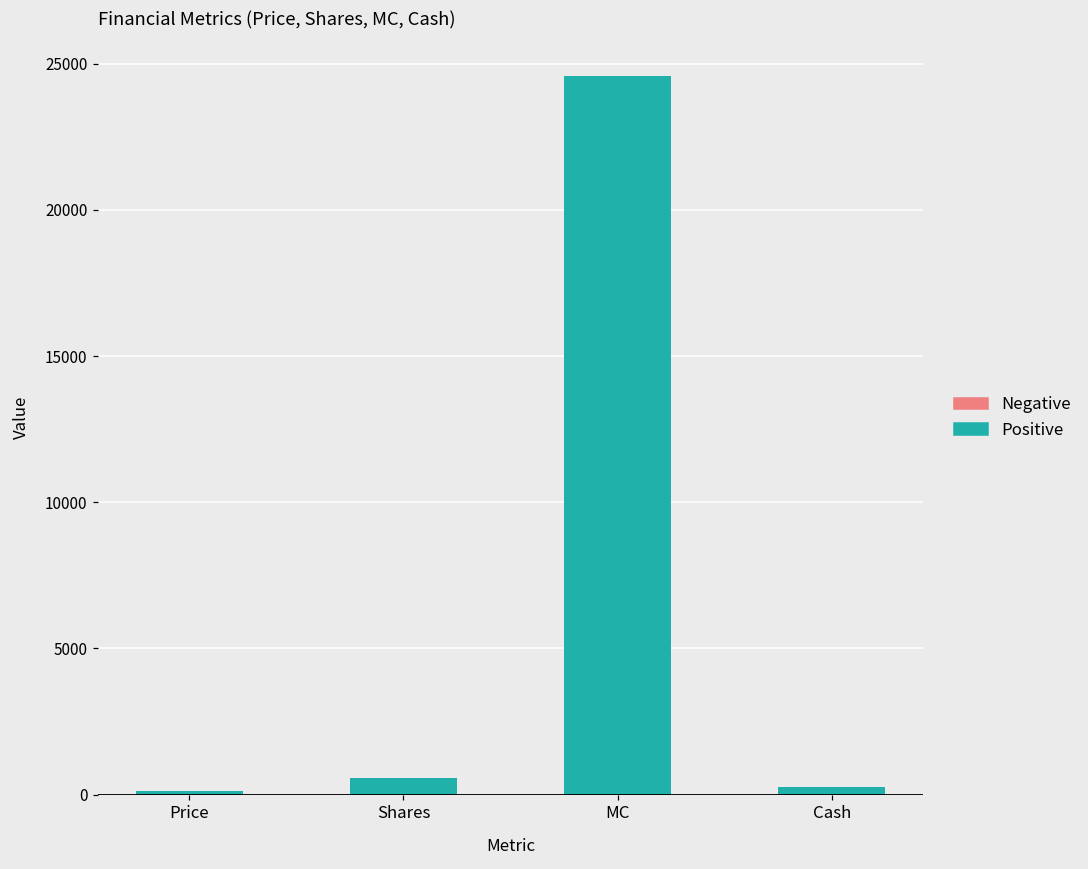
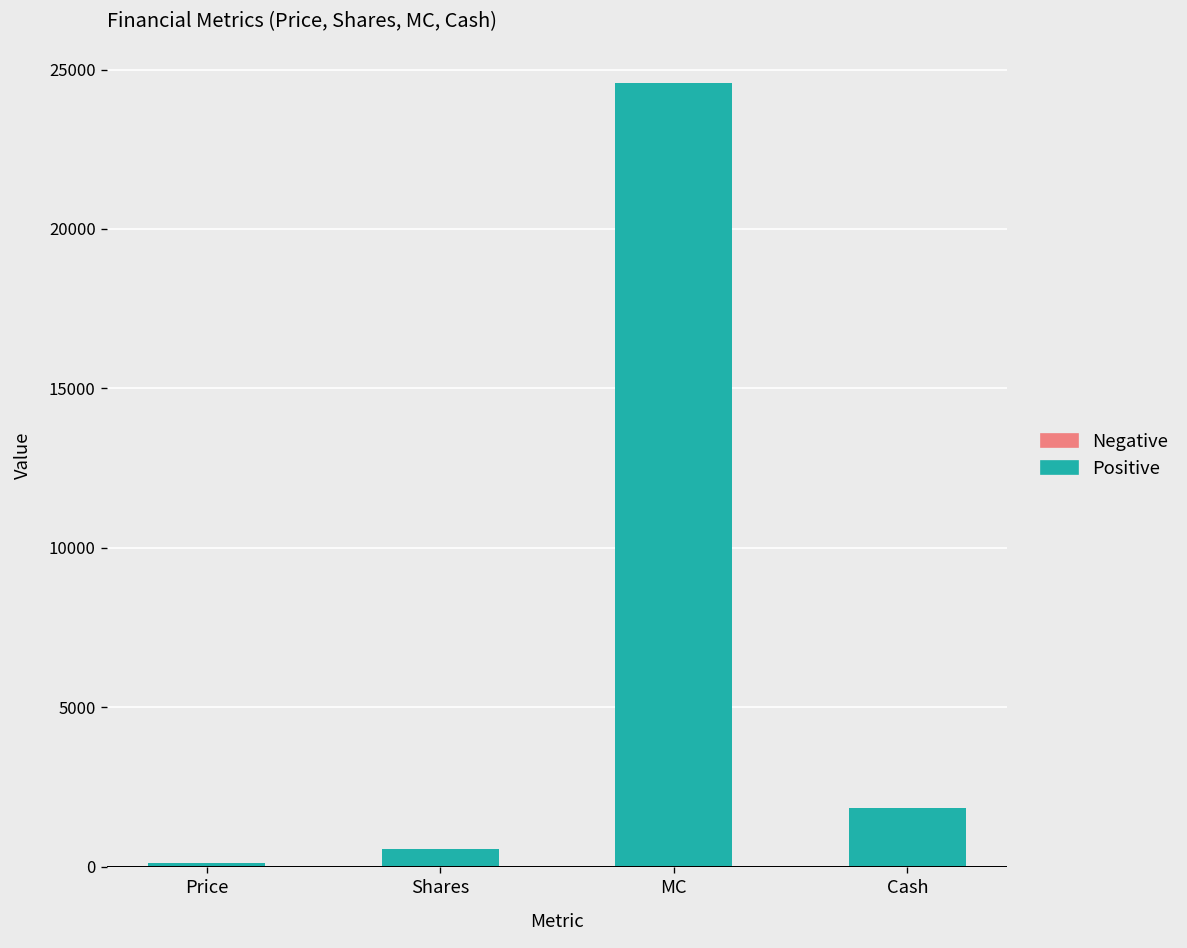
Positive, Cash: 300 -> 1900
